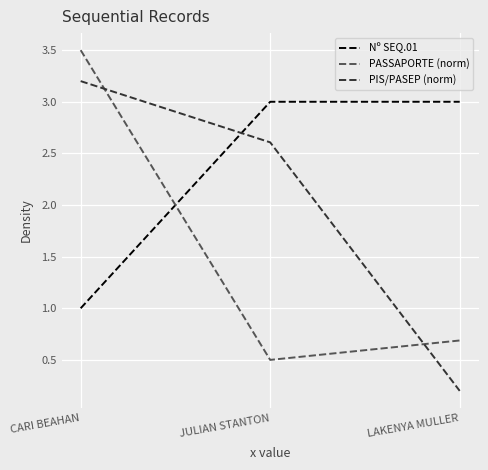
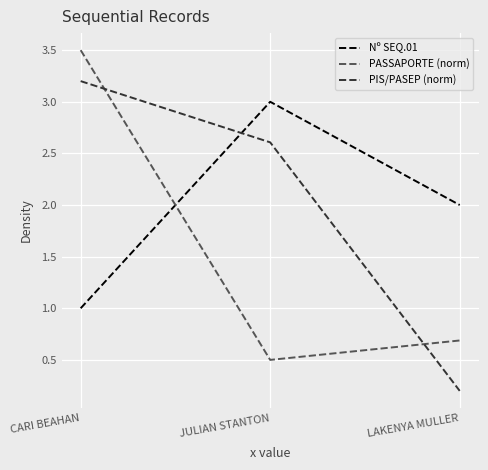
Nº SEQ.01, LAKENYA MULLER: 3 -> 2
